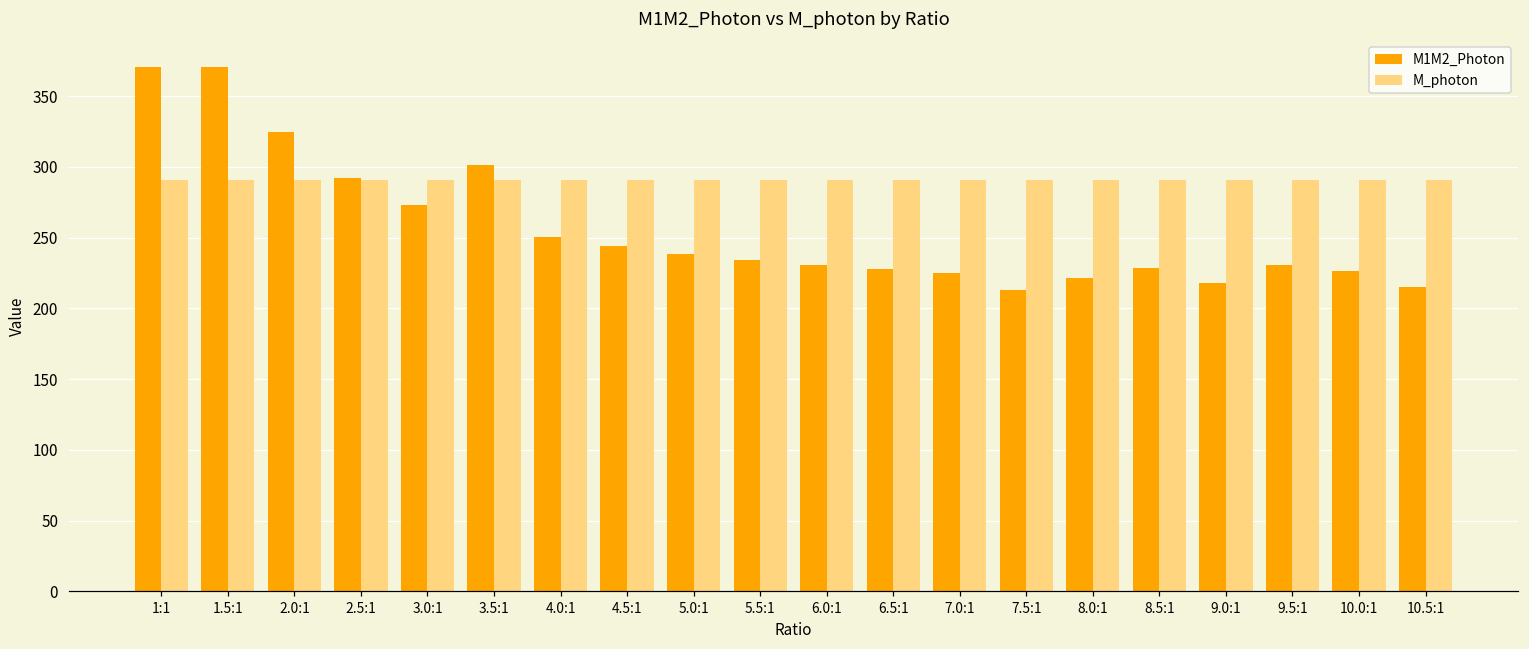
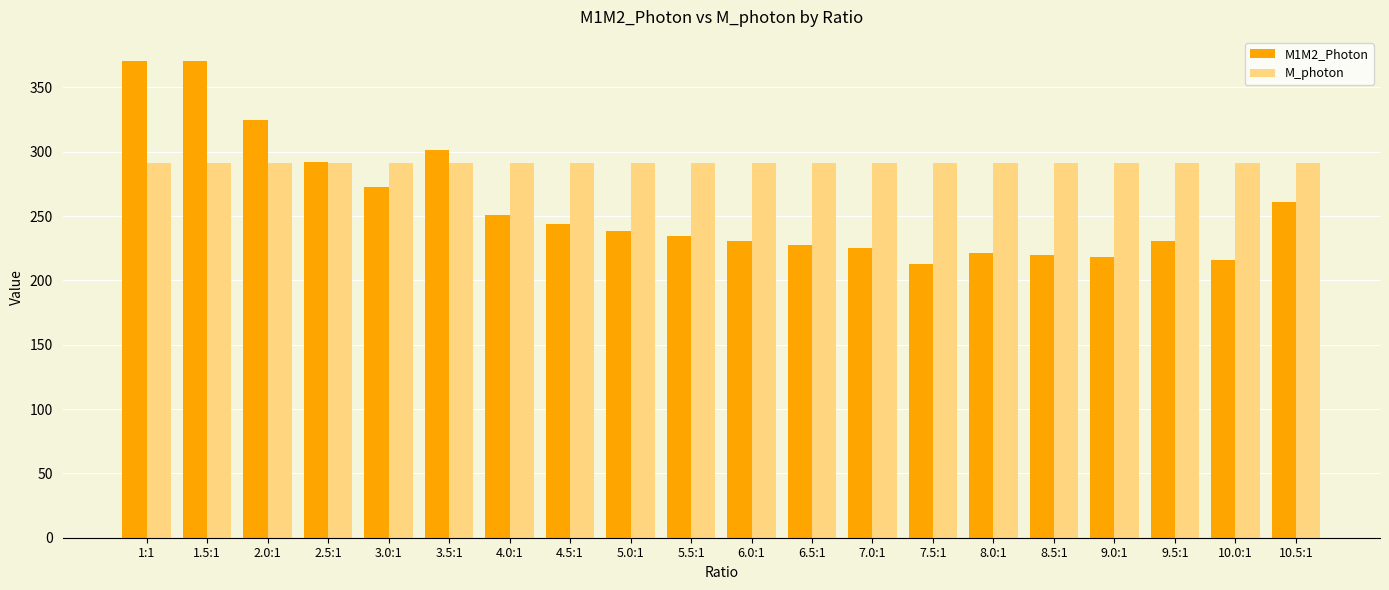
M1M2_Photon, 8.5:1: 229 -> 220
M1M2_Photon, 10.0:1: 226 -> 216
M1M2_Photon, 10.5:1: 215 -> 261
